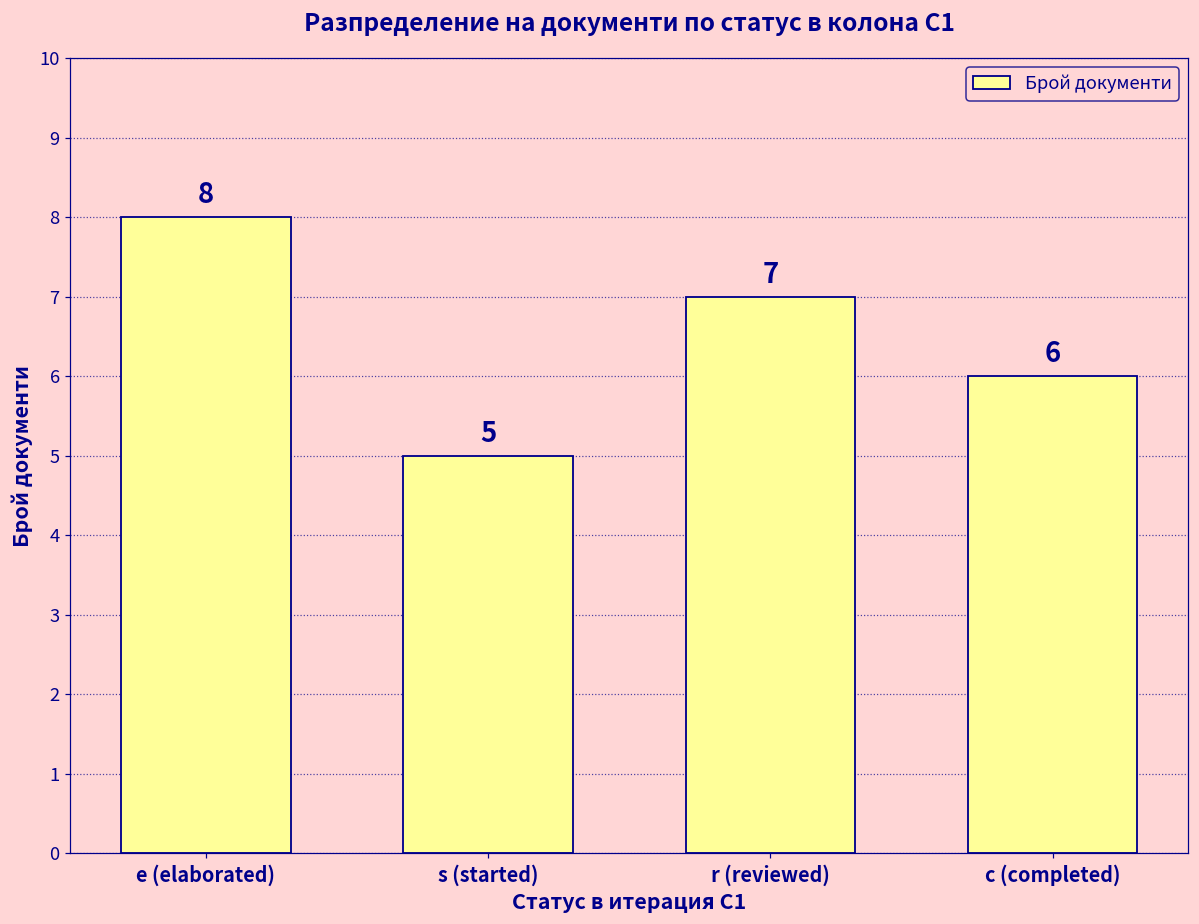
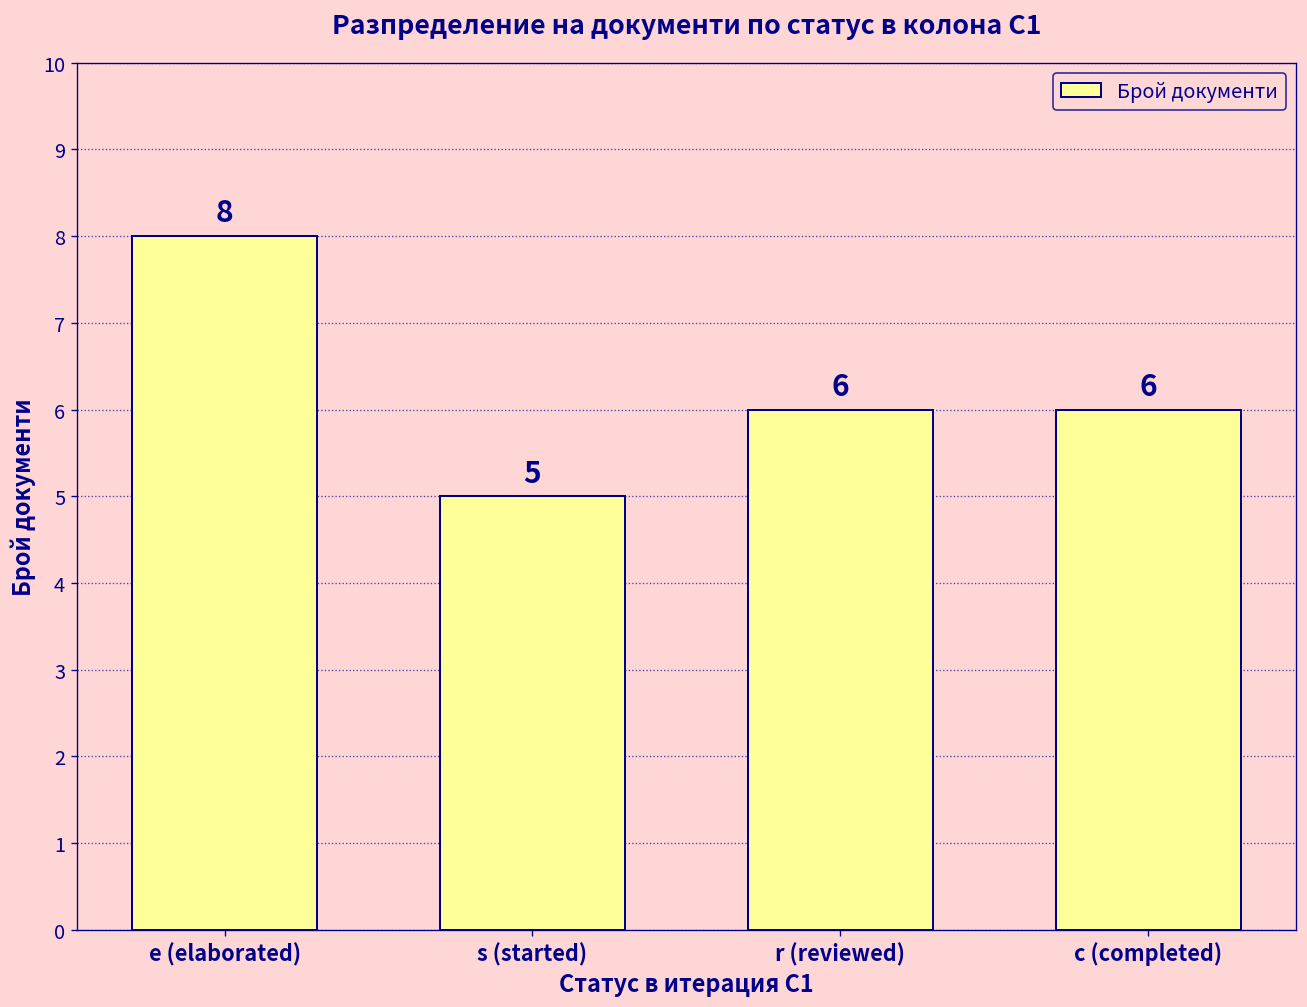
r (reviewed): 7 -> 6
